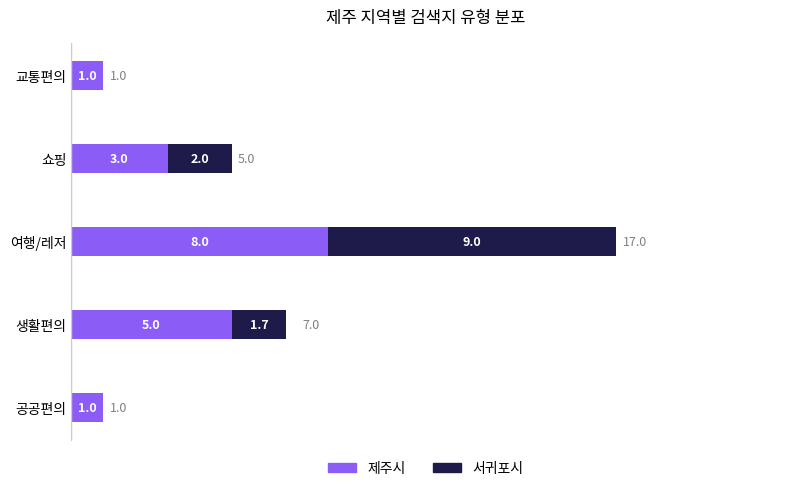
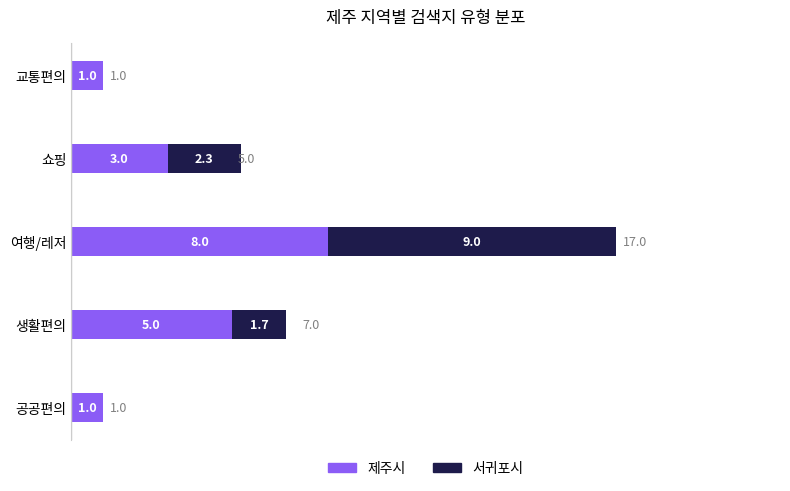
서귀포시, 쇼핑: 2.0 -> 2.3
